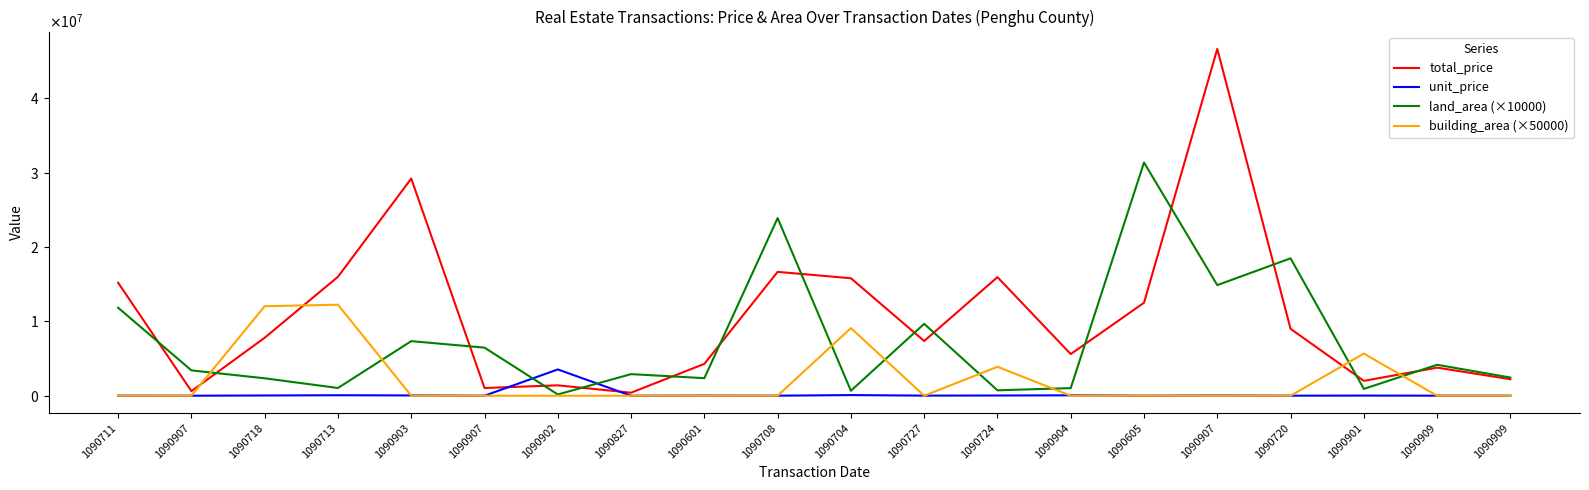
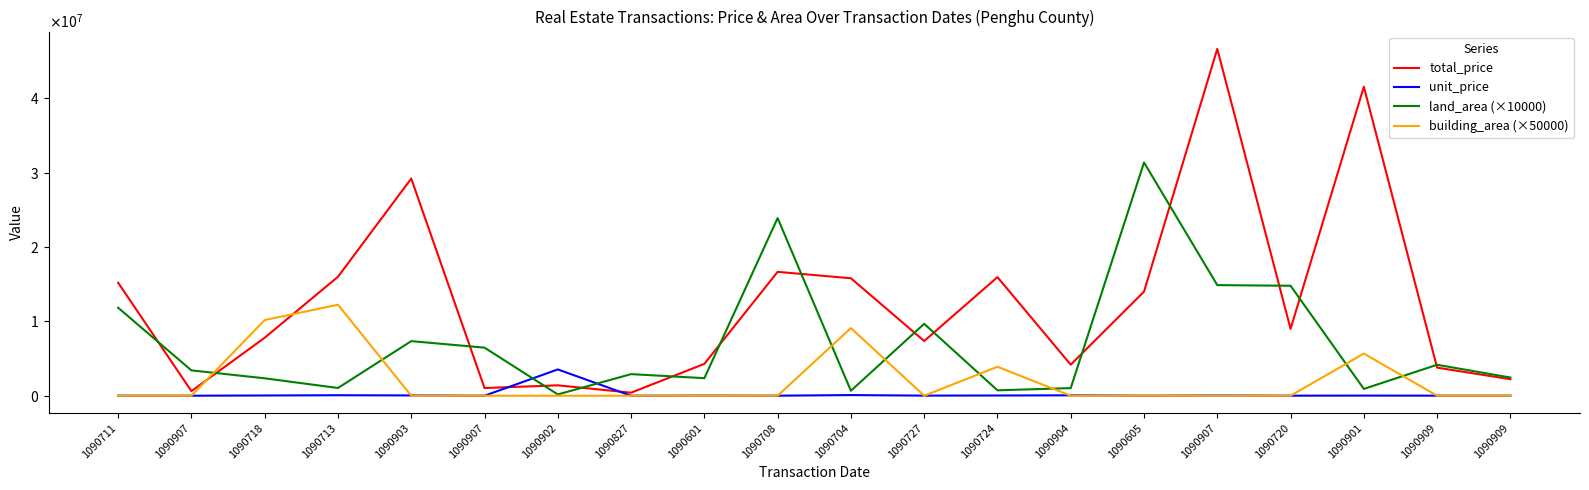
building_area (×50000), 1090718: 12000000 -> 10000000
total_price, 1090904: 6000000 -> 4000000
total_price, 1090605: 13000000 -> 14000000
land_area (×10000), 1090720: 18000000 -> 15000000
total_price, 1090901: 2000000 -> 42000000
